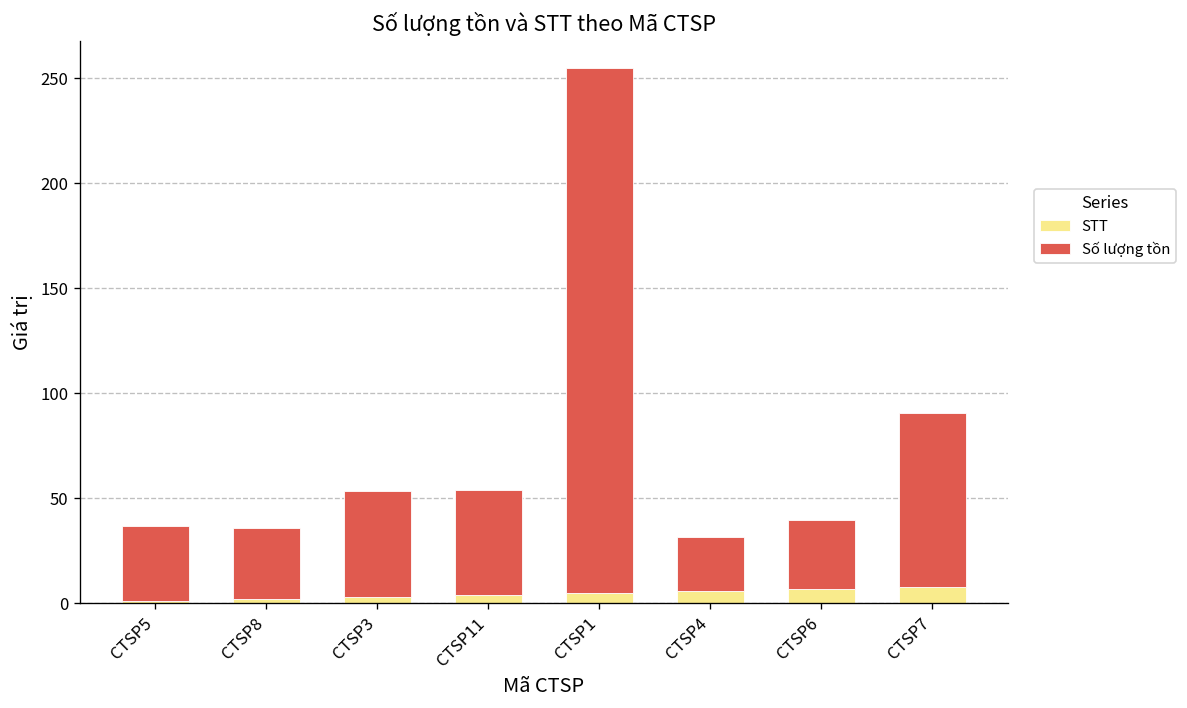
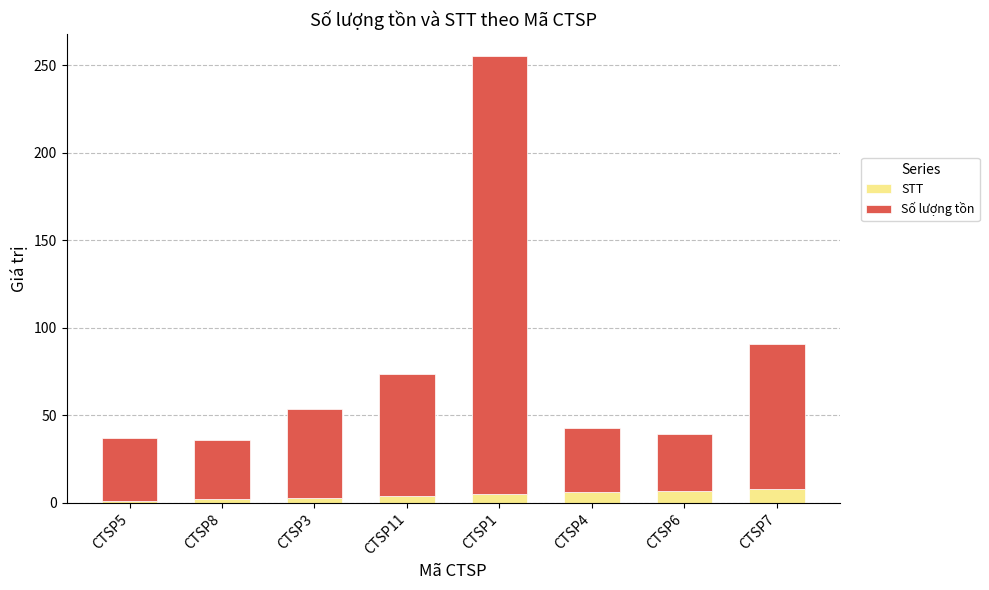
Số lượng tồn, CTSP11: 50 -> 70
Số lượng tồn, CTSP4: 26 -> 37
